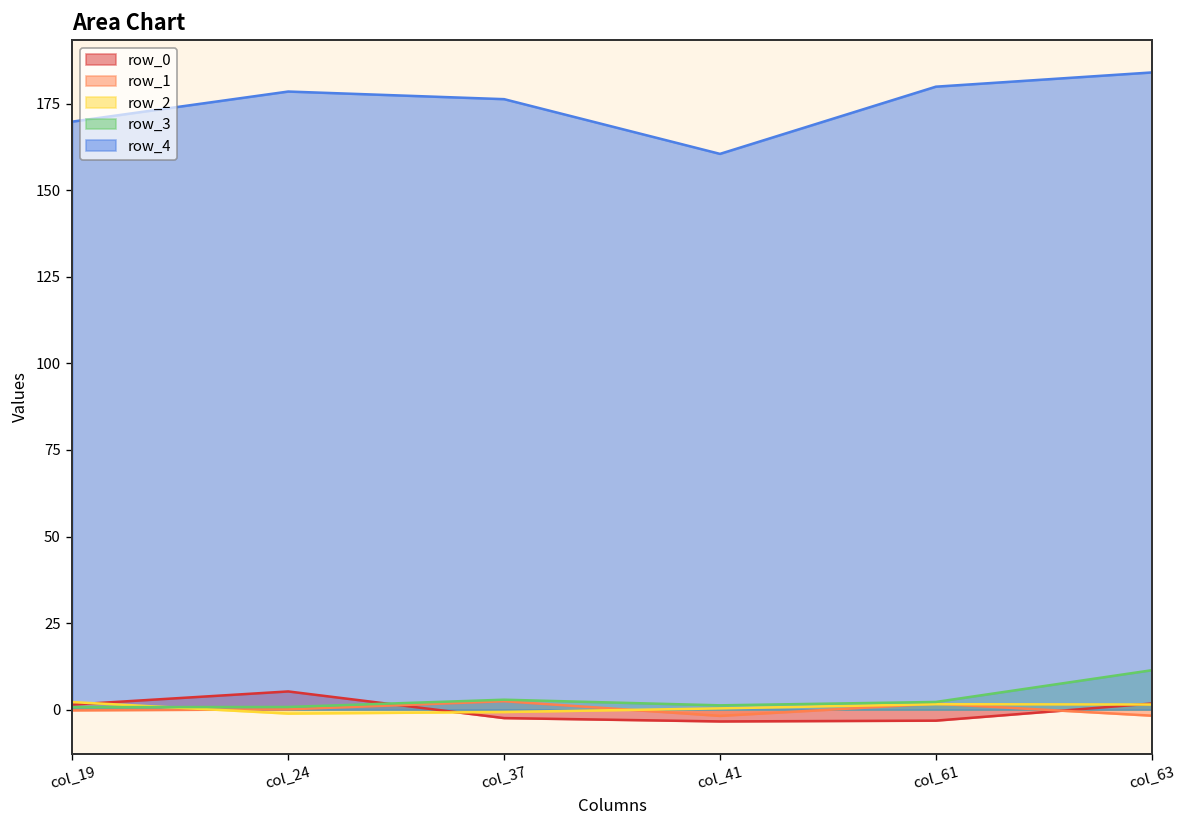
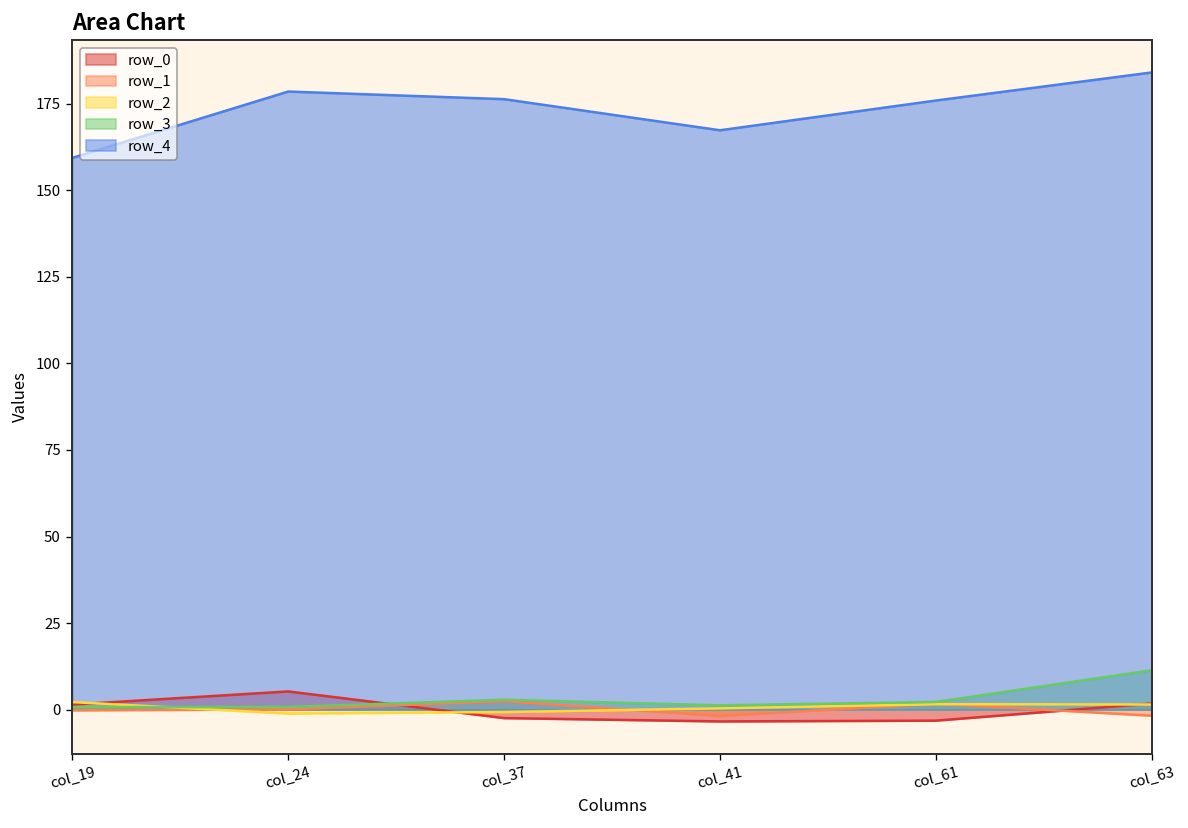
row_4, col_19: 170 -> 159
row_4, col_41: 161 -> 167
row_4, col_61: 180 -> 176
